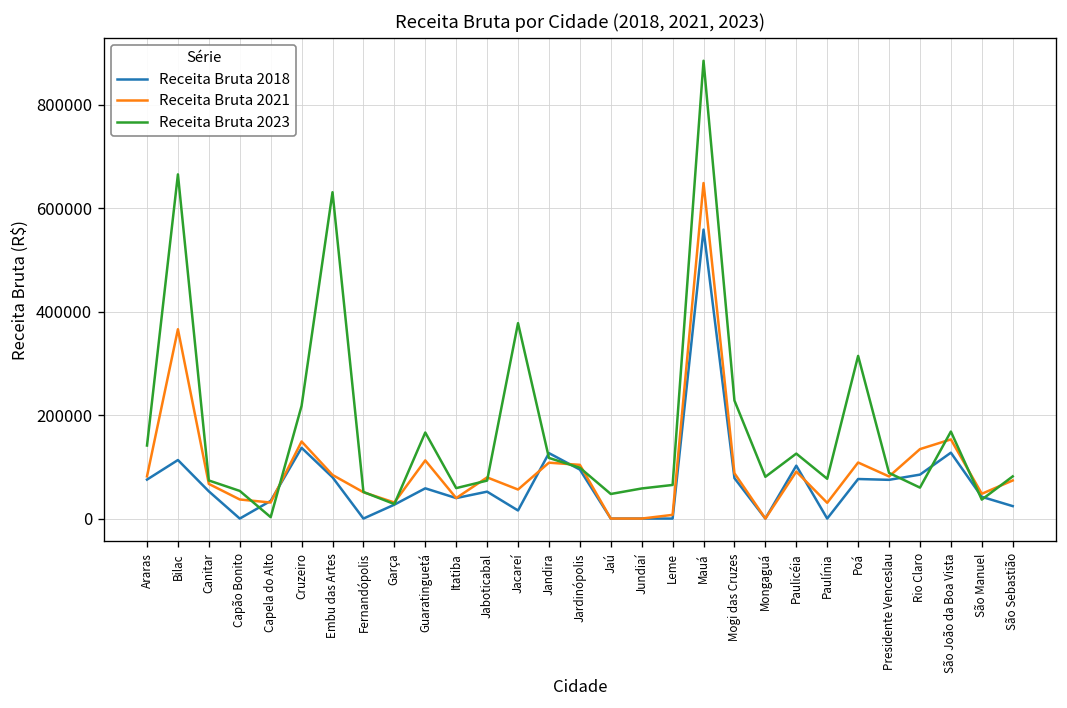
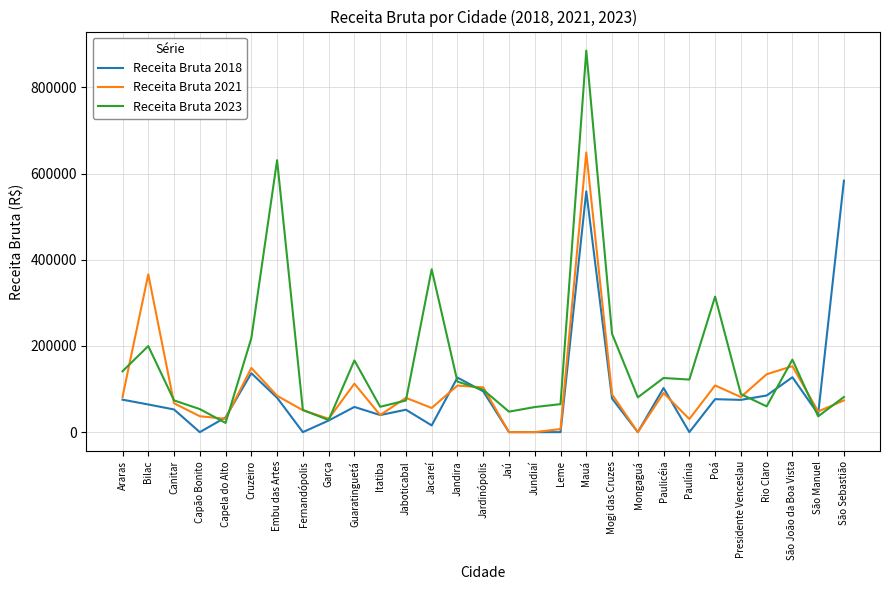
Receita Bruta 2018, Bilac: 110000 -> 60000
Receita Bruta 2023, Bilac: 670000 -> 200000
Receita Bruta 2023, Capela do Alto: 0 -> 20000
Receita Bruta 2023, Paulínia: 80000 -> 120000
Receita Bruta 2018, São Sebastião: 20000 -> 580000
